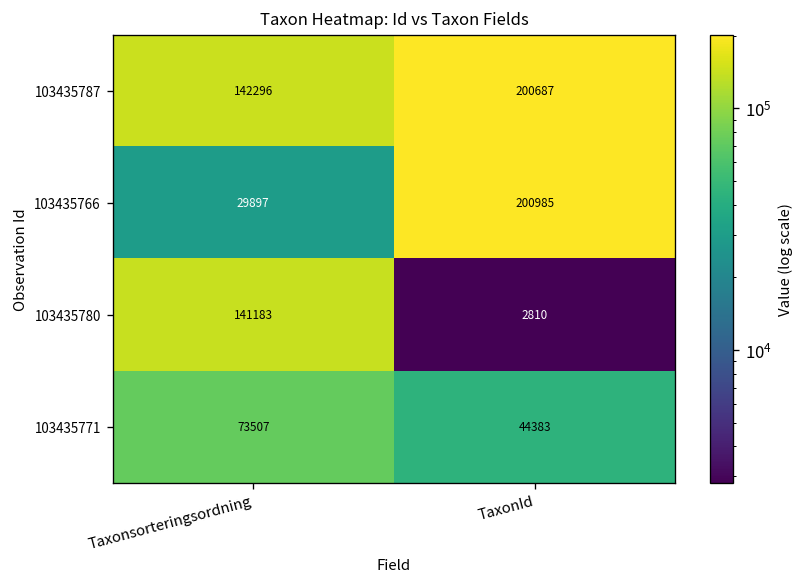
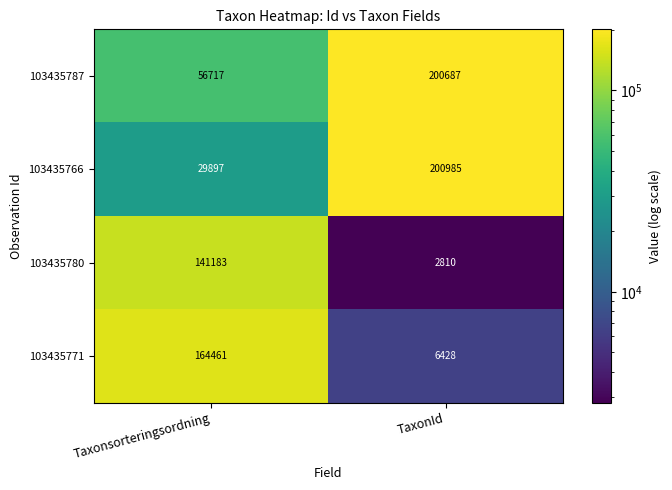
103435787, Taxonsorteringsordning: 142296 -> 56717
103435771, Taxonsorteringsordning: 73507 -> 164461
103435771, TaxonId: 44383 -> 6428
